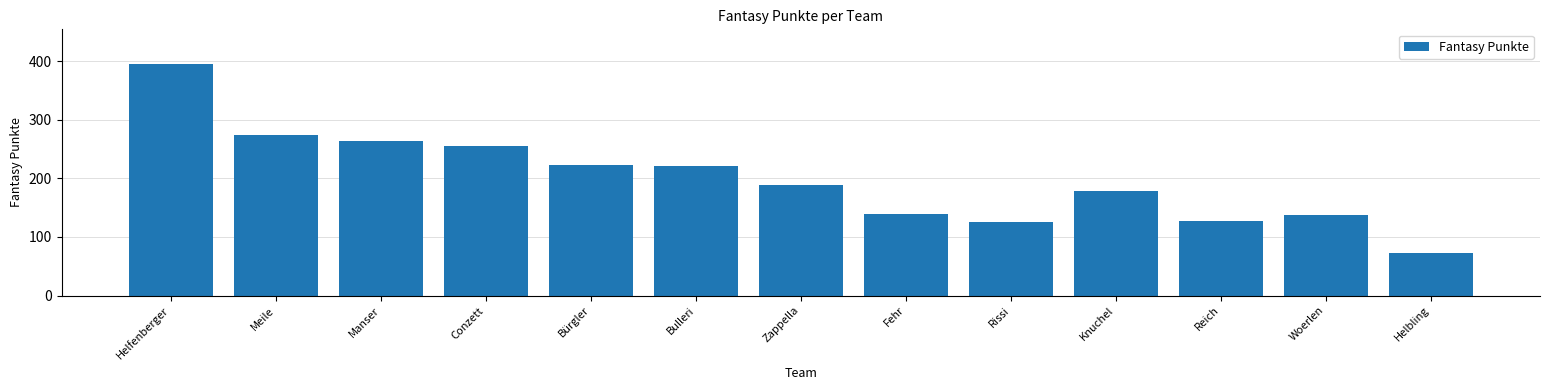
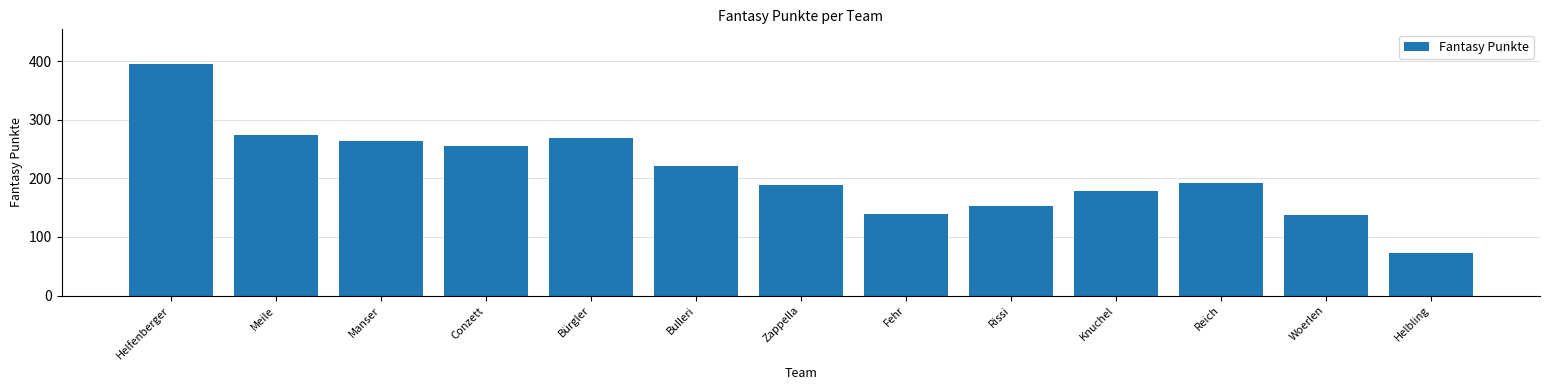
Bürgler: 220 -> 270
Rissi: 130 -> 150
Reich: 130 -> 190
